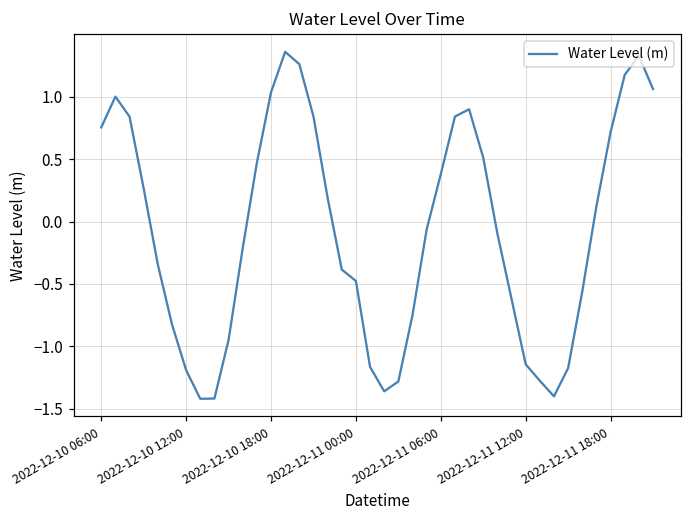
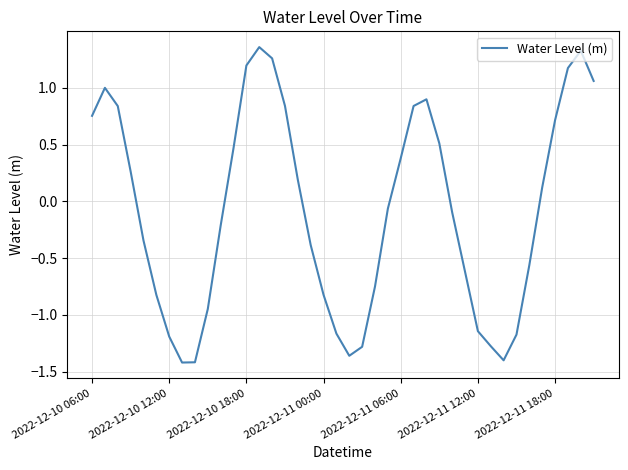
2022-12-10 18:00: 1.03 -> 1.20
2022-12-11 00:00: -0.48 -> -0.82
